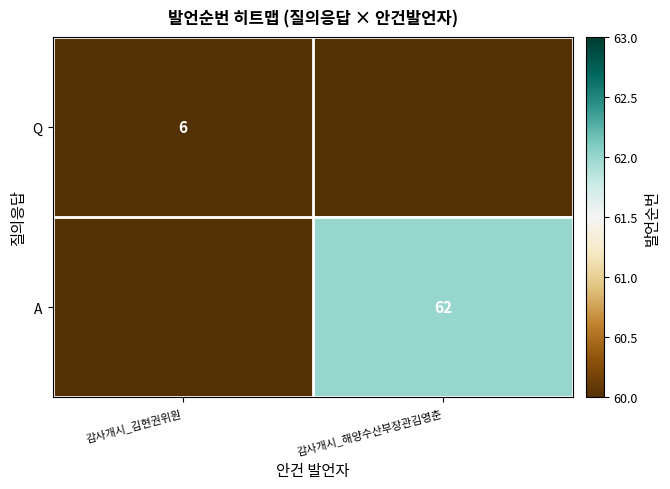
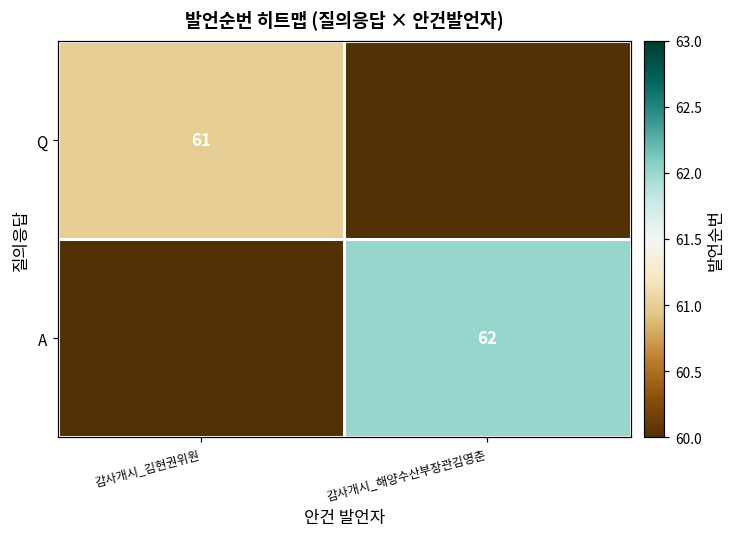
Q, 감사개시_김현권위원: 6 -> 61
